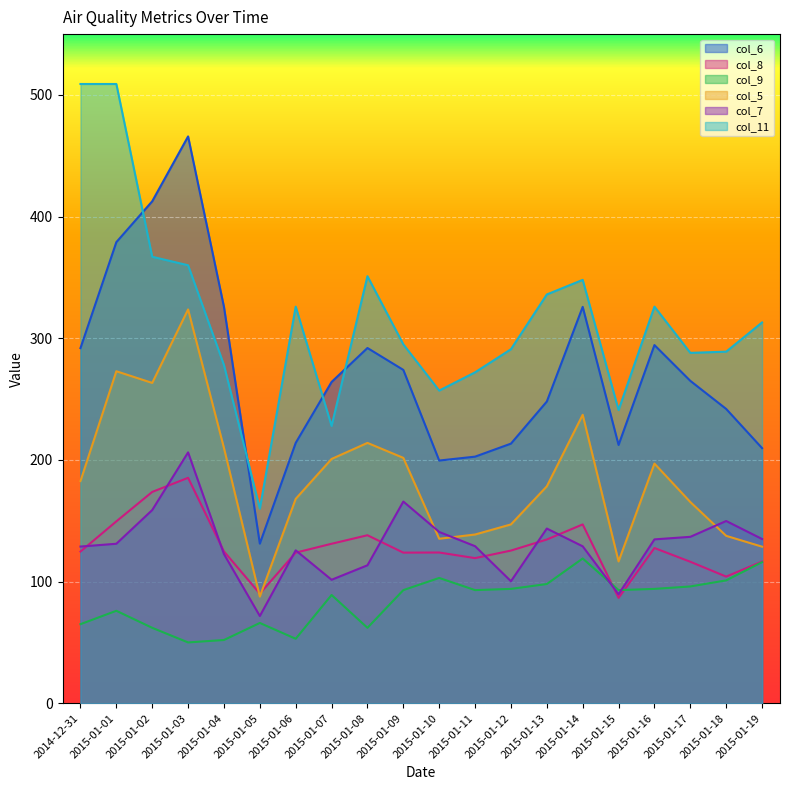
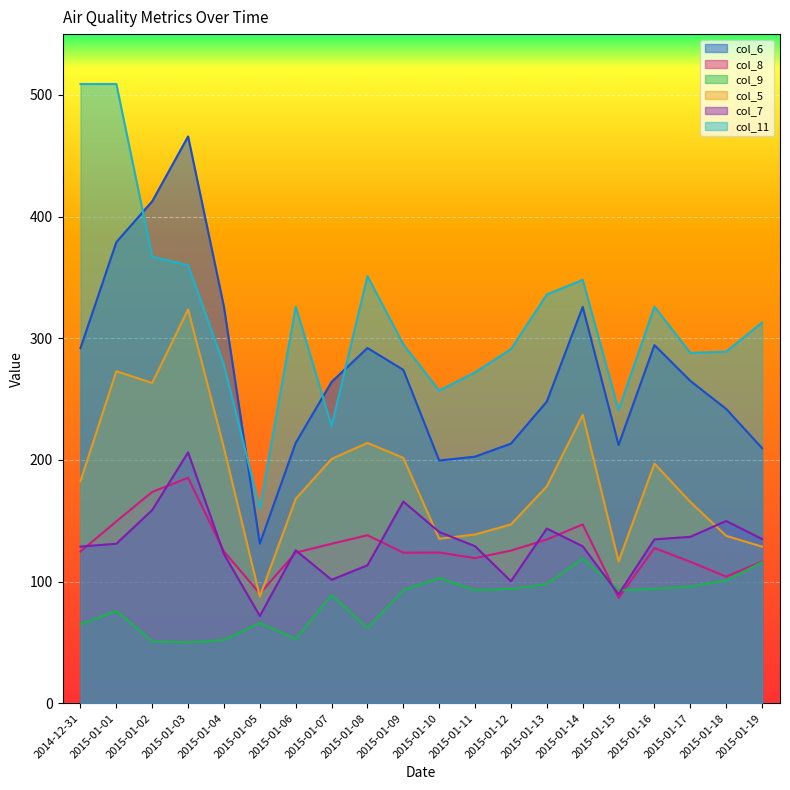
col_9, 2015-01-02: 62 -> 51
